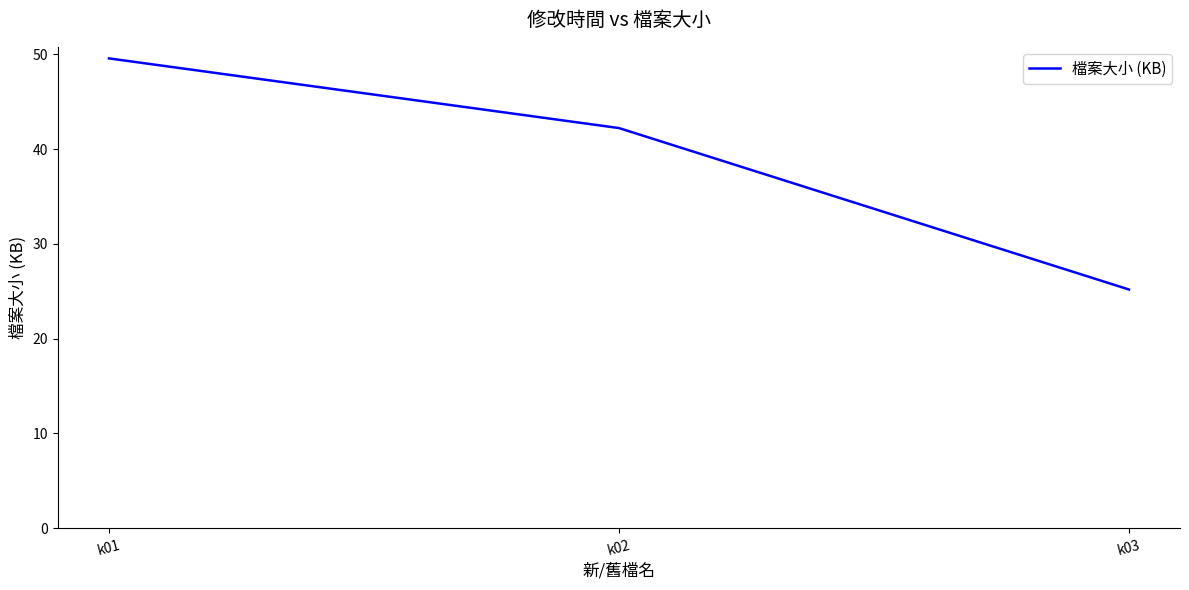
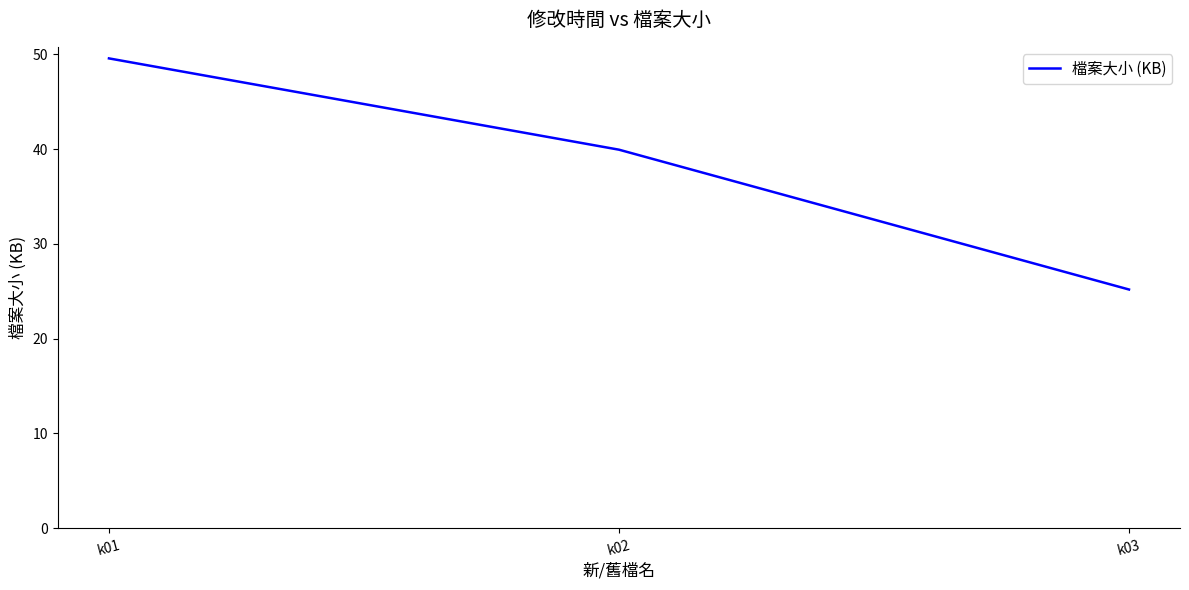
k02: 42 -> 40
